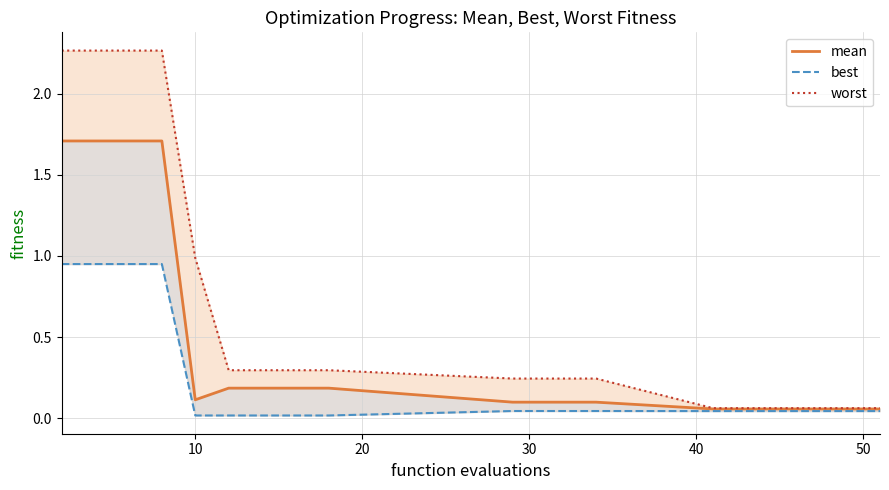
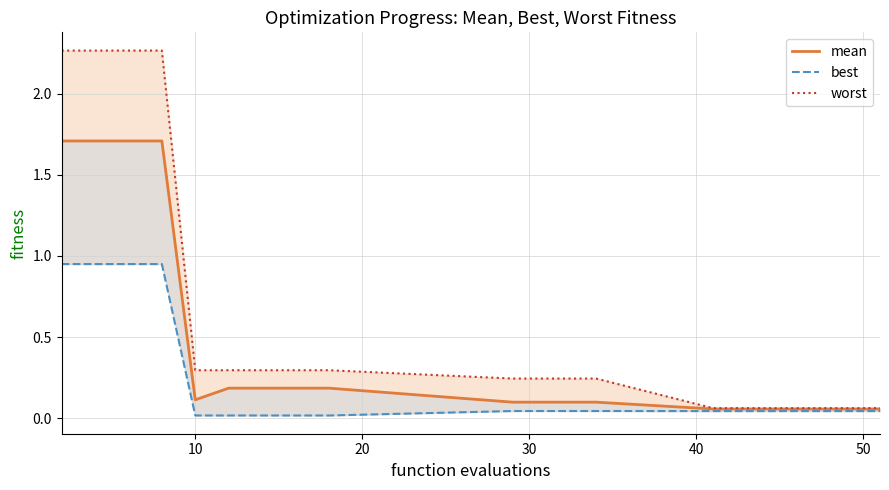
worst, 10: 0.99 -> 0.30
